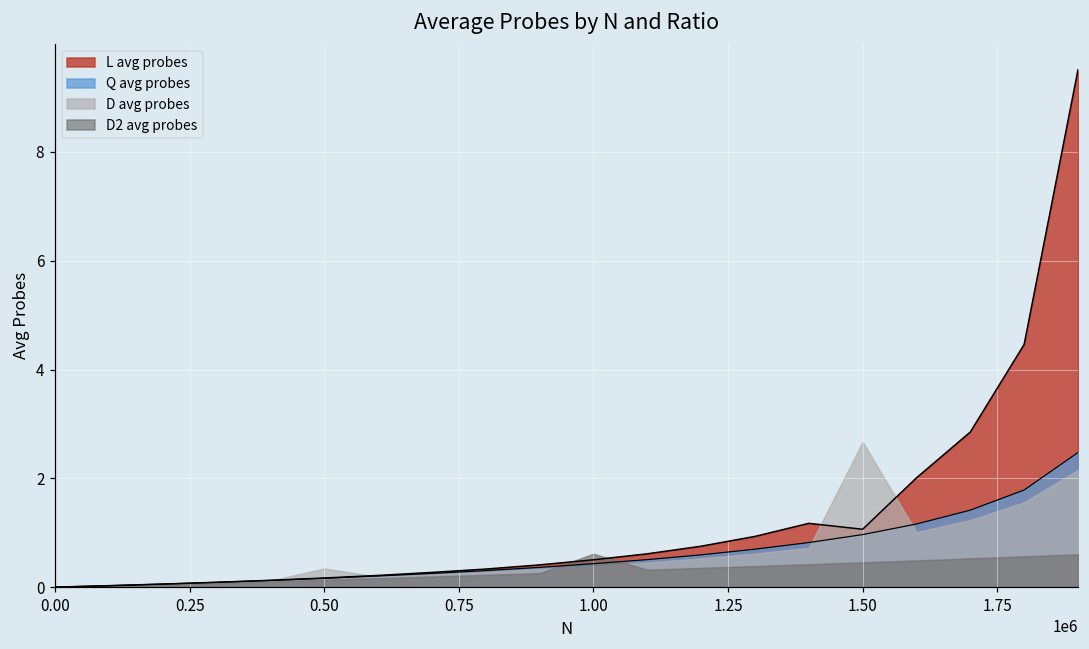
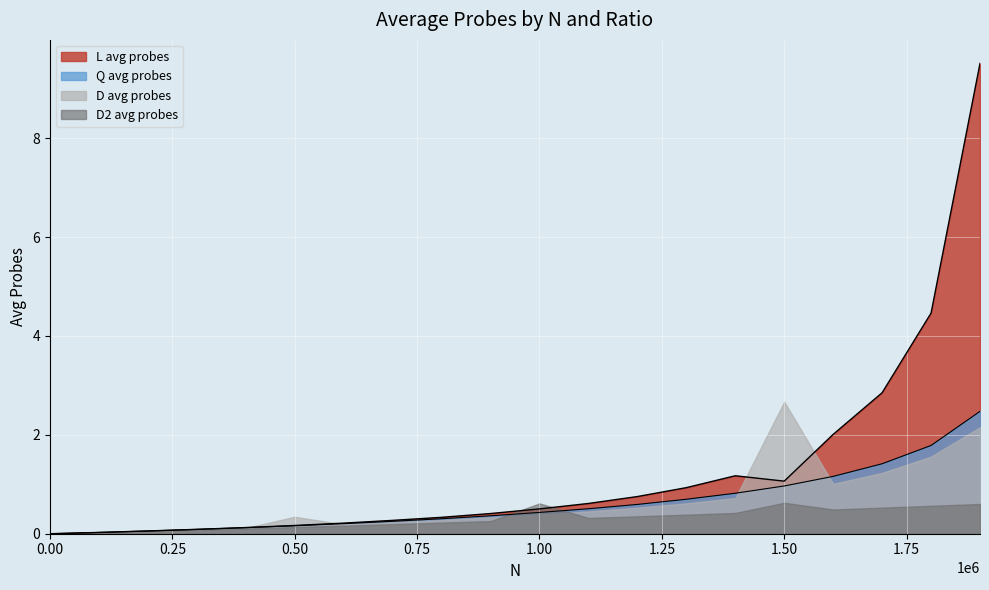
D2 avg probes, 1.50: 0.5 -> 0.6
